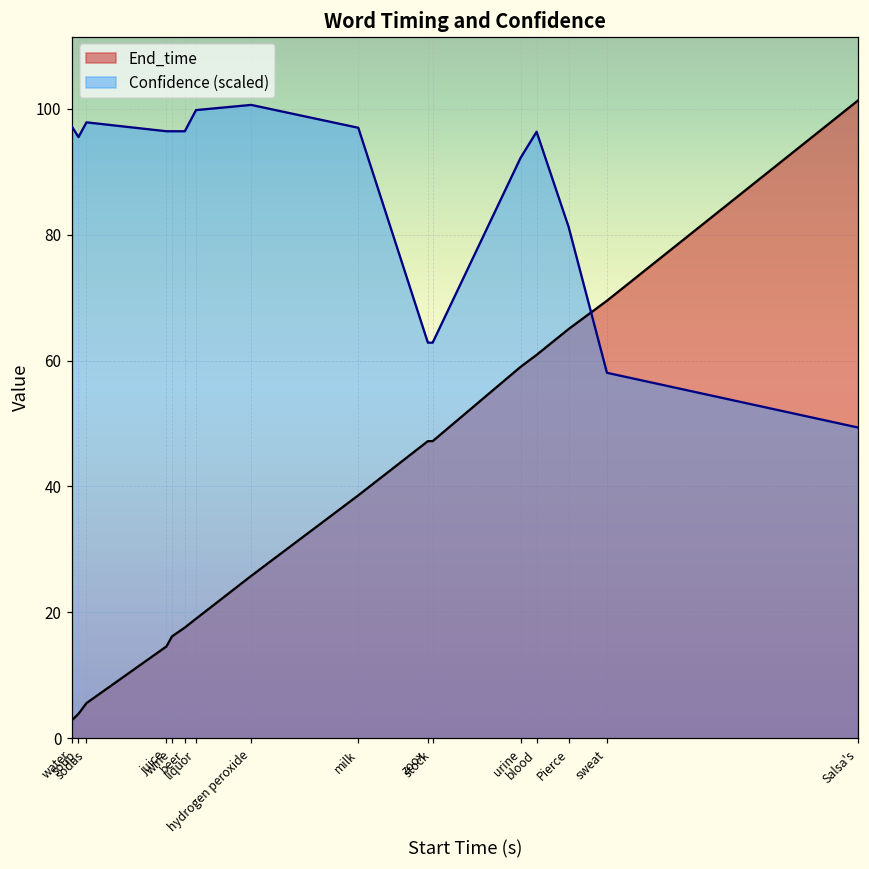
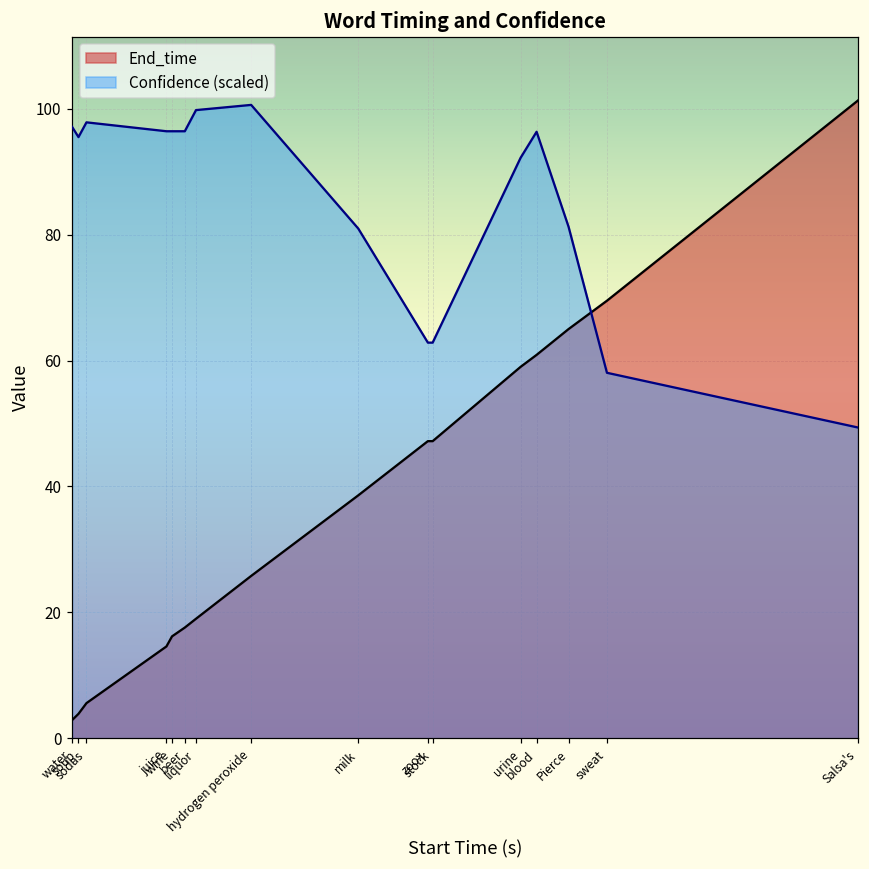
Confidence (scaled), milk: 97 -> 81
